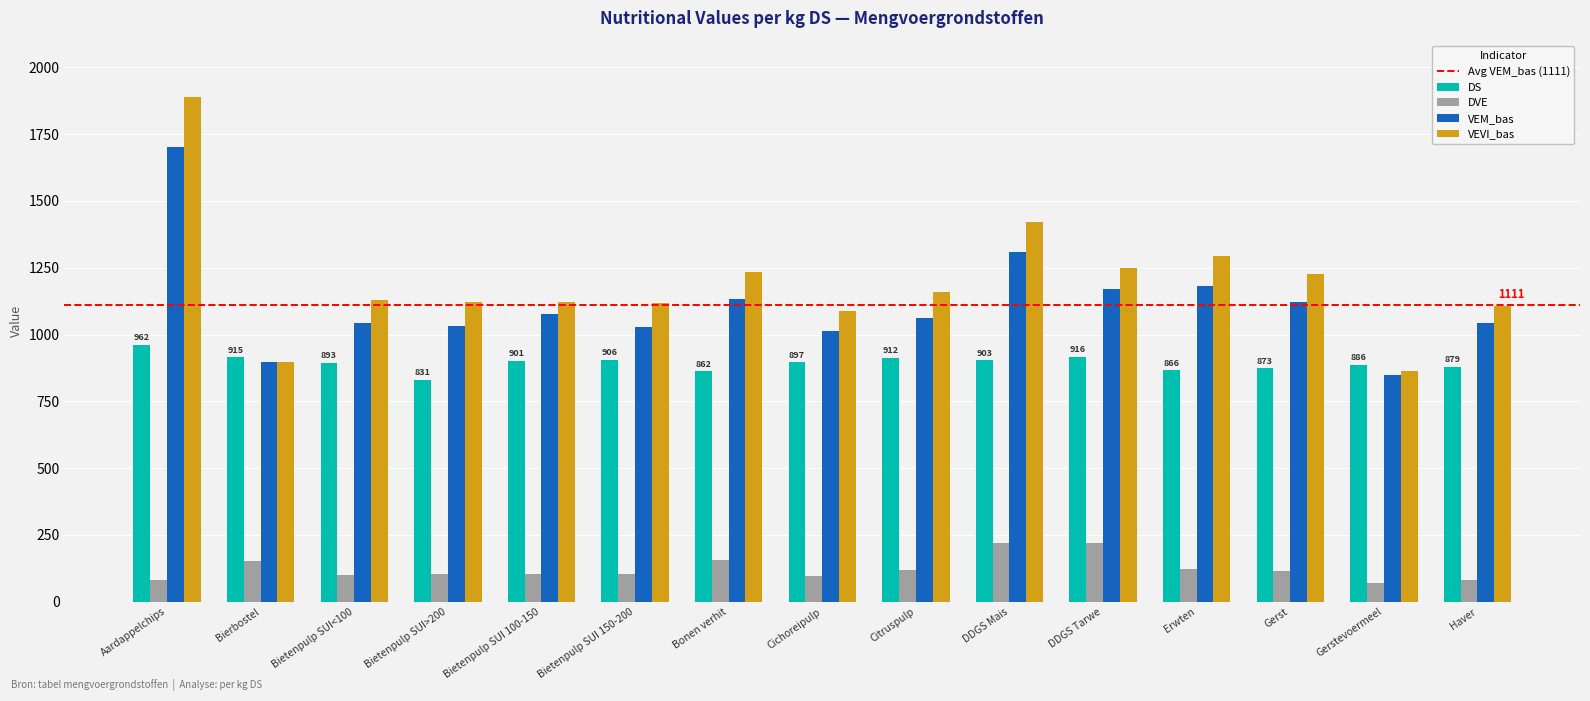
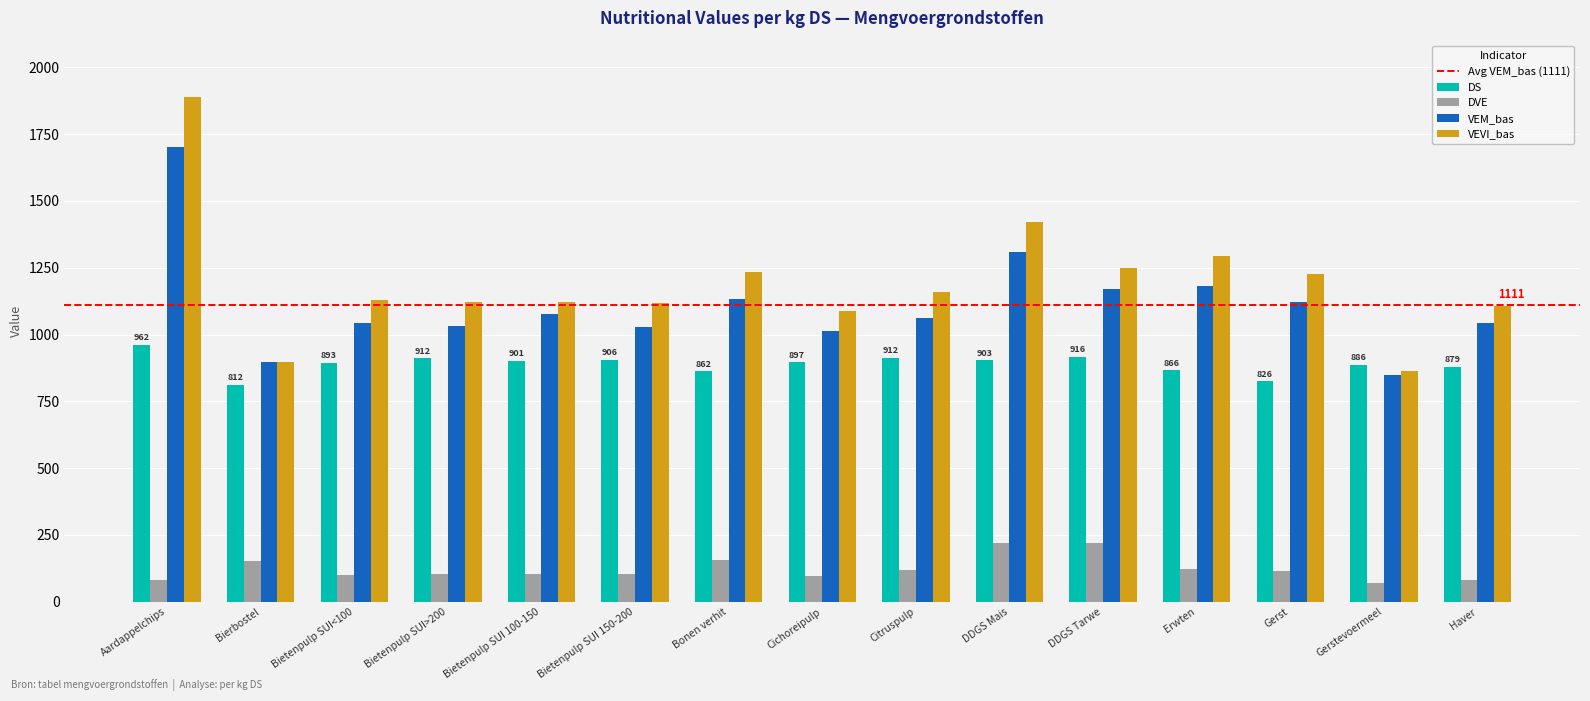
DS, Bierbostel: 915 -> 812
DS, Bietenpulp SUI>200: 831 -> 912
DS, Gerst: 873 -> 826
